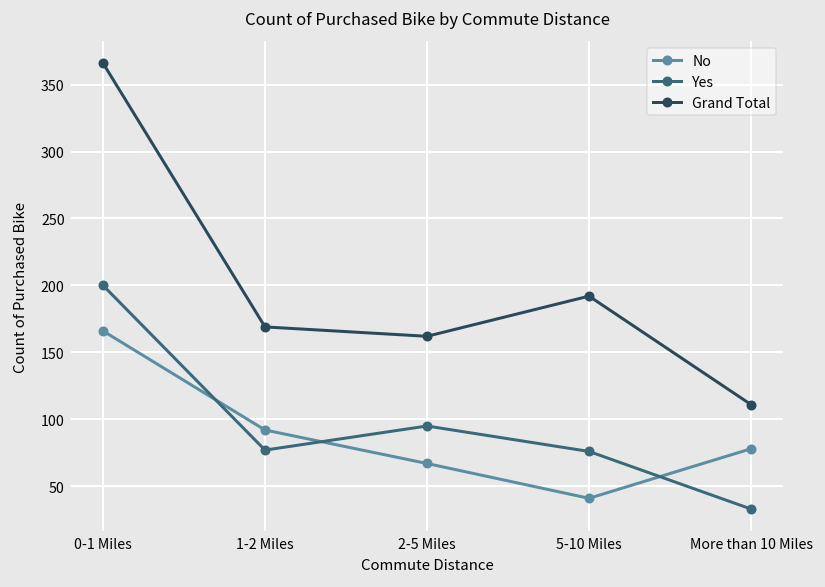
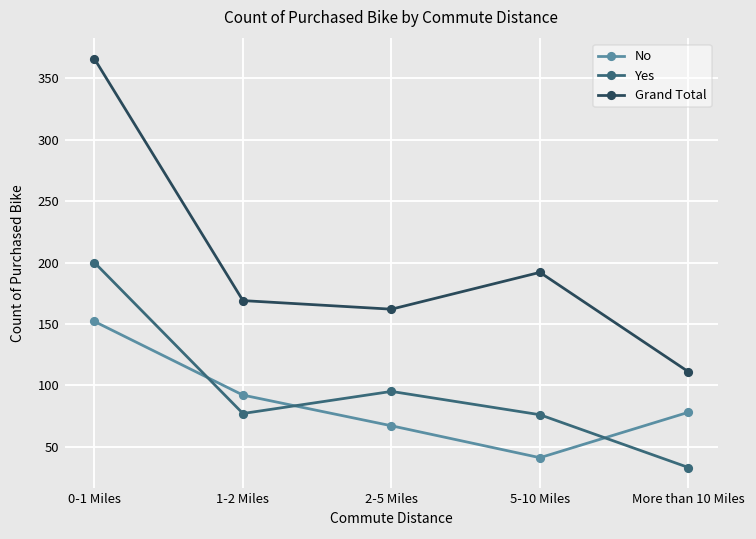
No, 0-1 Miles: 166 -> 152
